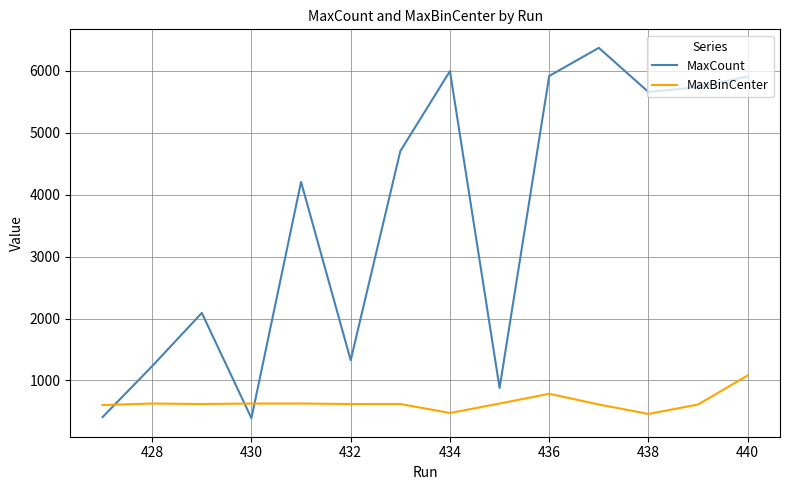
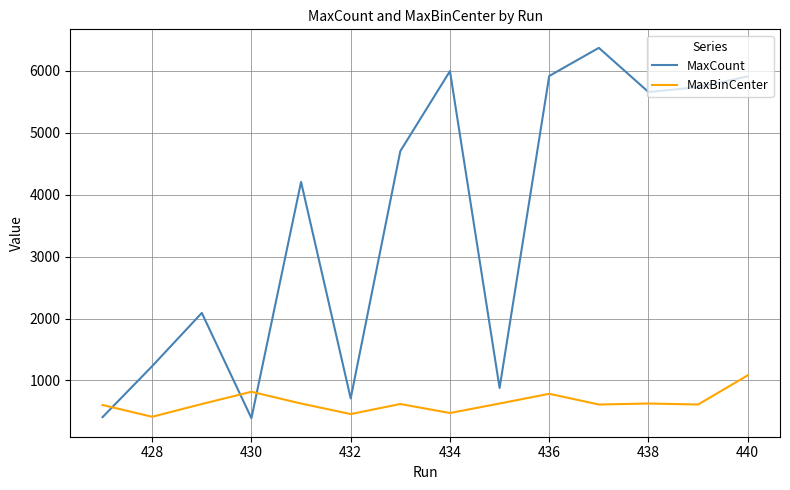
MaxBinCenter, 428: 600 -> 400
MaxBinCenter, 430: 600 -> 800
MaxCount, 432: 1300 -> 700
MaxBinCenter, 432: 600 -> 500
MaxBinCenter, 438: 500 -> 600
